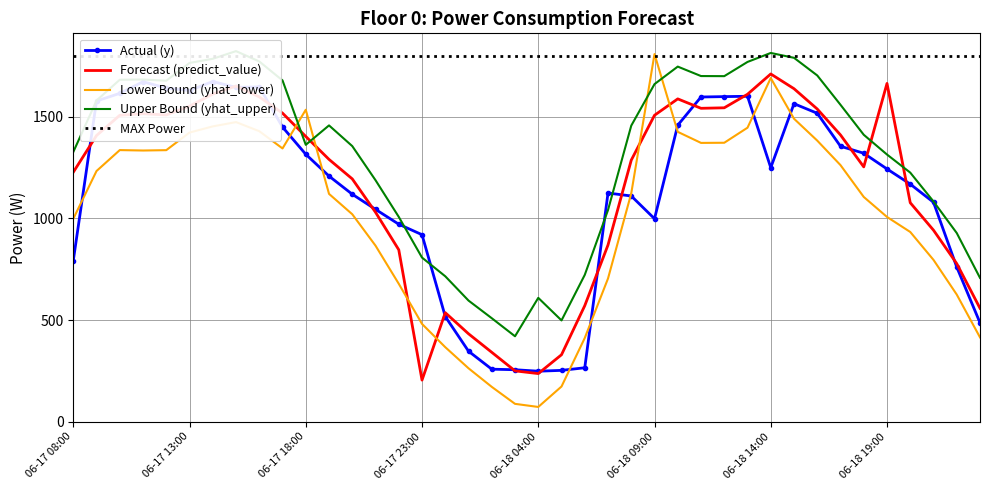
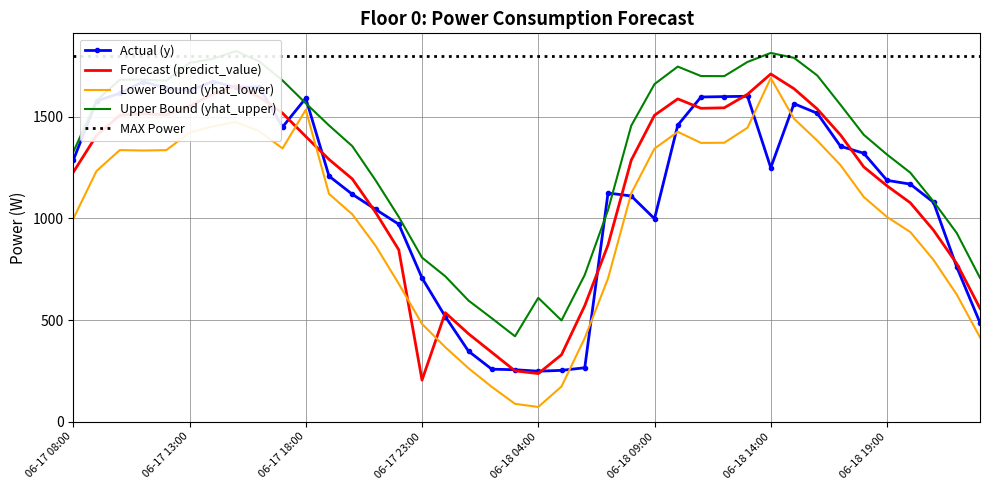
Actual (y), 06-17 08:00: 790 -> 1290
Actual (y), 06-17 18:00: 1320 -> 1590
Upper Bound (yhat_upper), 06-17 18:00: 1360 -> 1570
Actual (y), 06-17 23:00: 920 -> 710
Lower Bound (yhat_lower), 06-18 09:00: 1810 -> 1340
Actual (y), 06-18 19:00: 1240 -> 1190
Forecast (predict_value), 06-18 19:00: 1660 -> 1160
